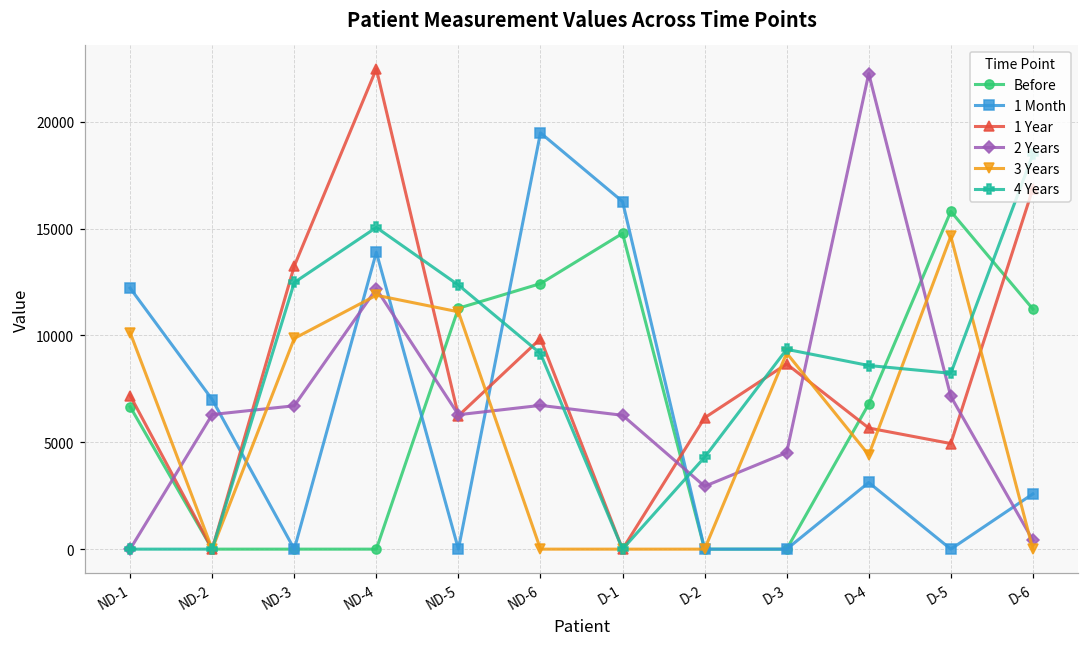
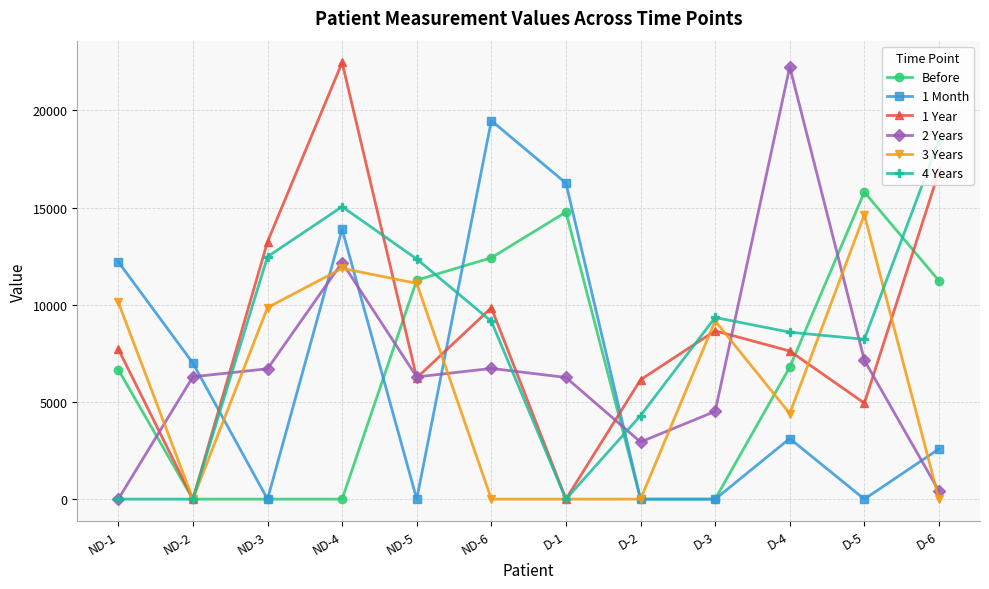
1 Year, ND-1: 7200 -> 7700
1 Year, D-4: 5700 -> 7600
